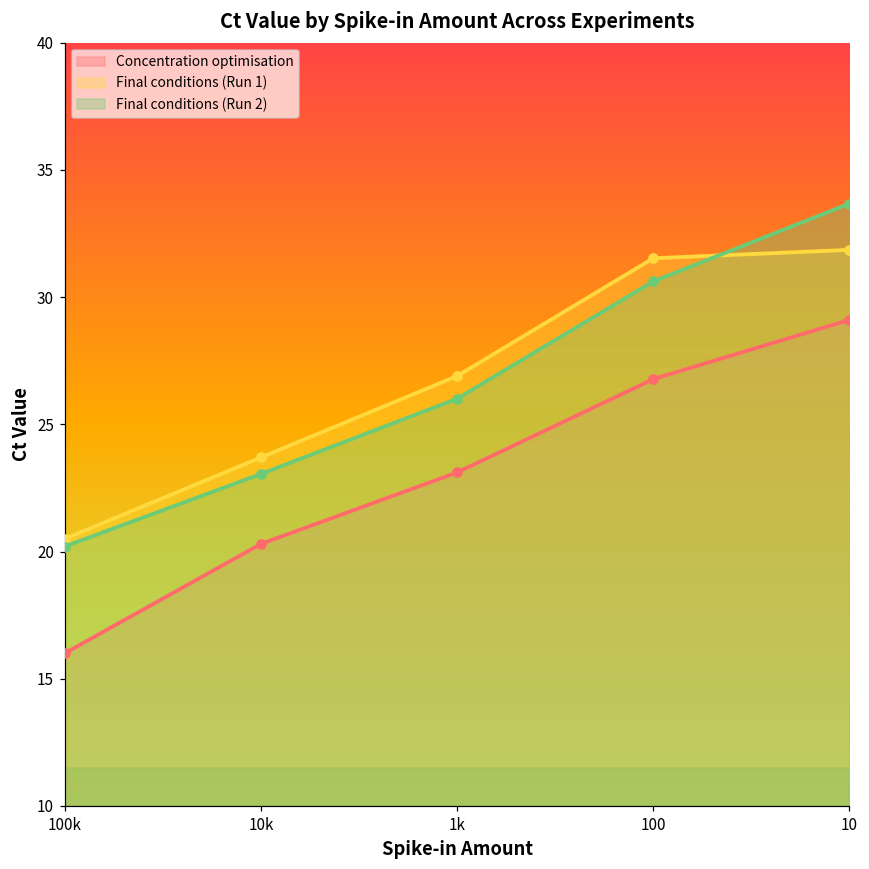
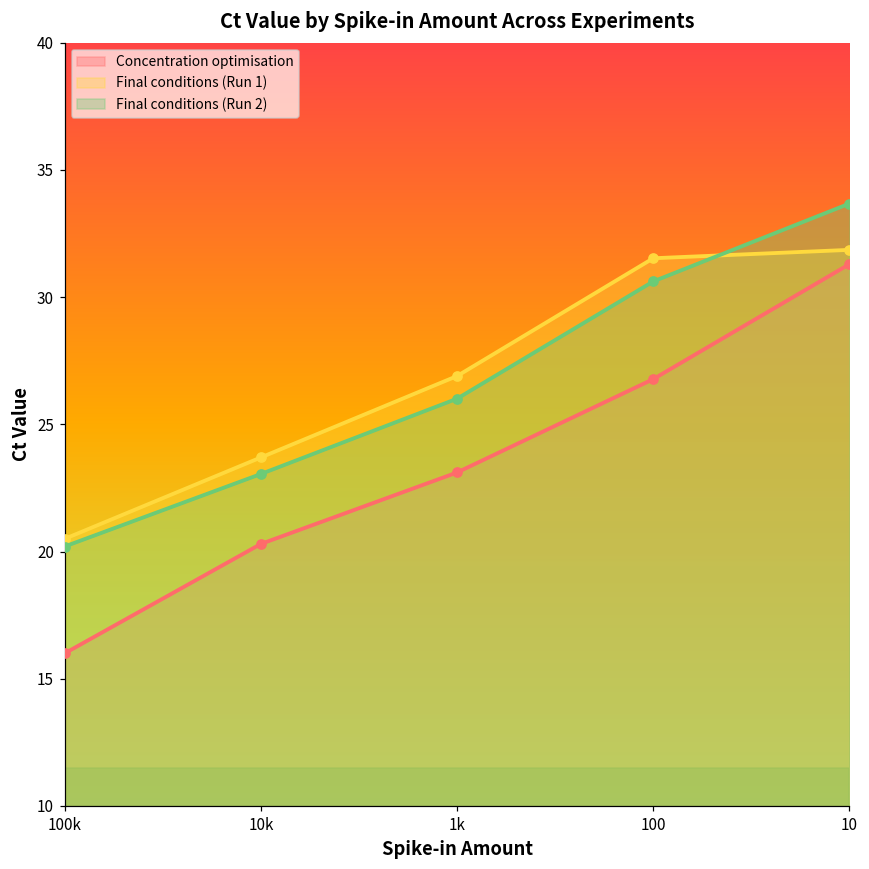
Concentration optimisation, 10: 29.1 -> 31.3
